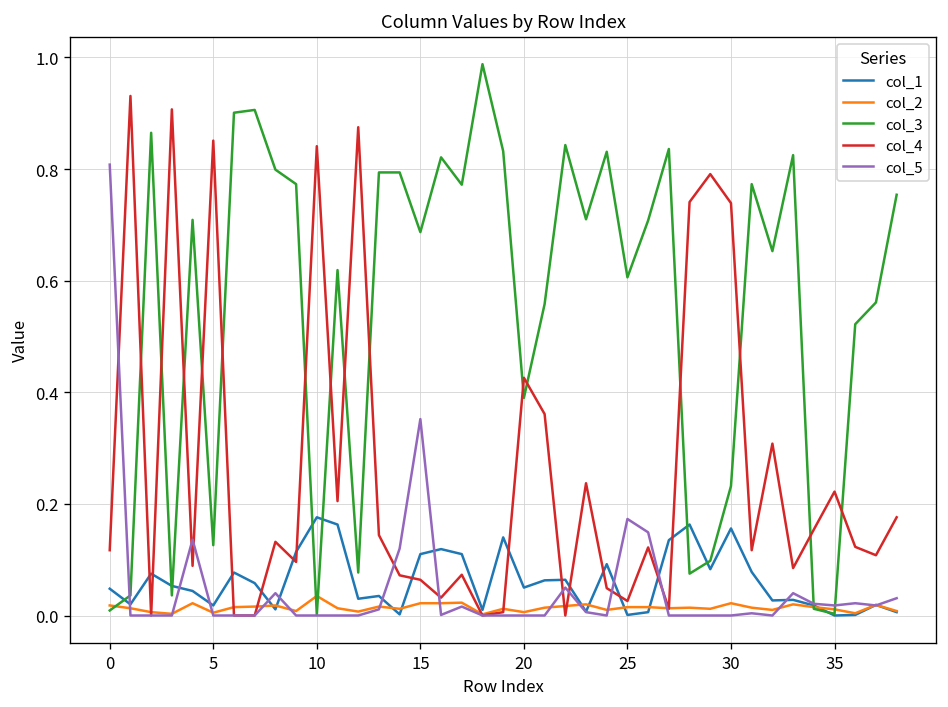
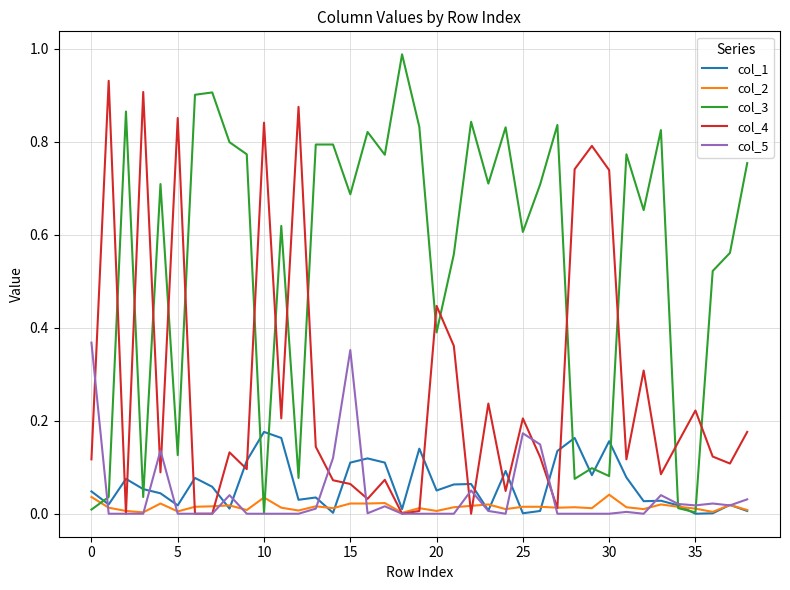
col_2, 0: 0.02 -> 0.04
col_5, 0: 0.81 -> 0.37
col_4, 20: 0.43 -> 0.45
col_4, 25: 0.03 -> 0.21
col_2, 30: 0.02 -> 0.04
col_3, 30: 0.23 -> 0.08
